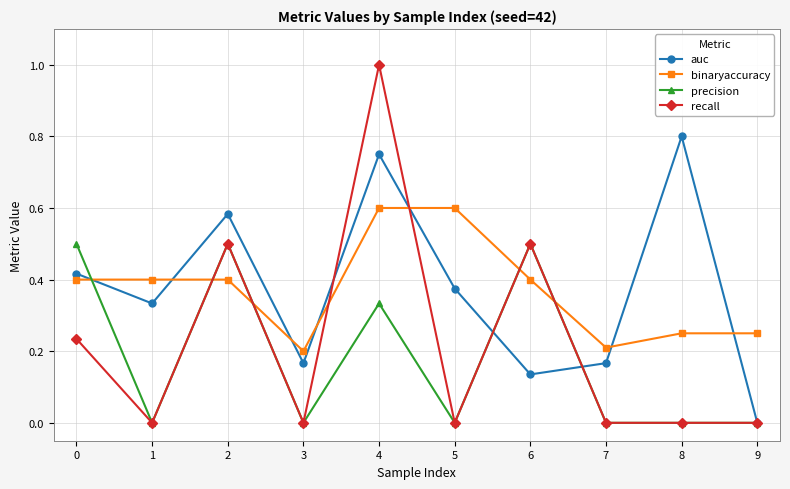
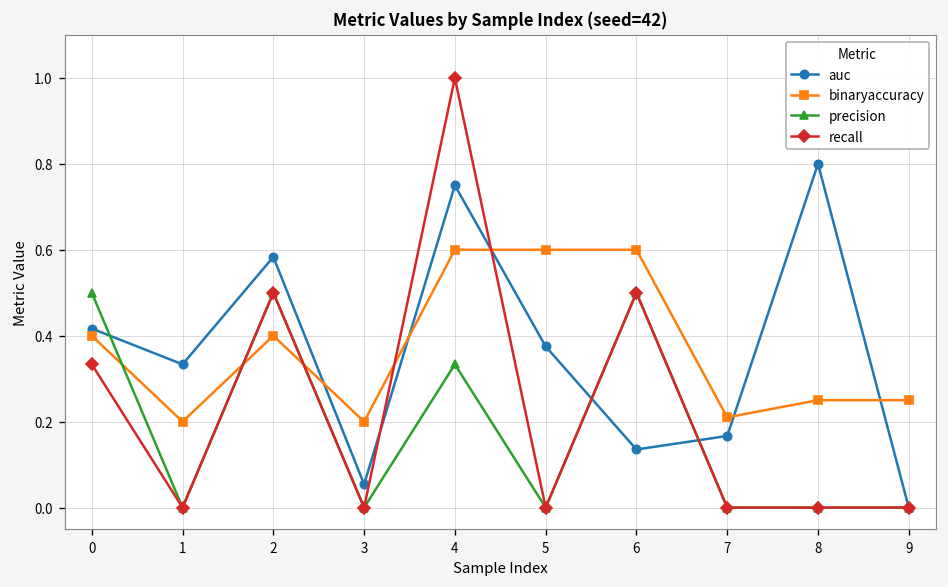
recall, 0: 0.23 -> 0.33
binaryaccuracy, 1: 0.4 -> 0.2
auc, 3: 0.17 -> 0.05
binaryaccuracy, 6: 0.4 -> 0.6
